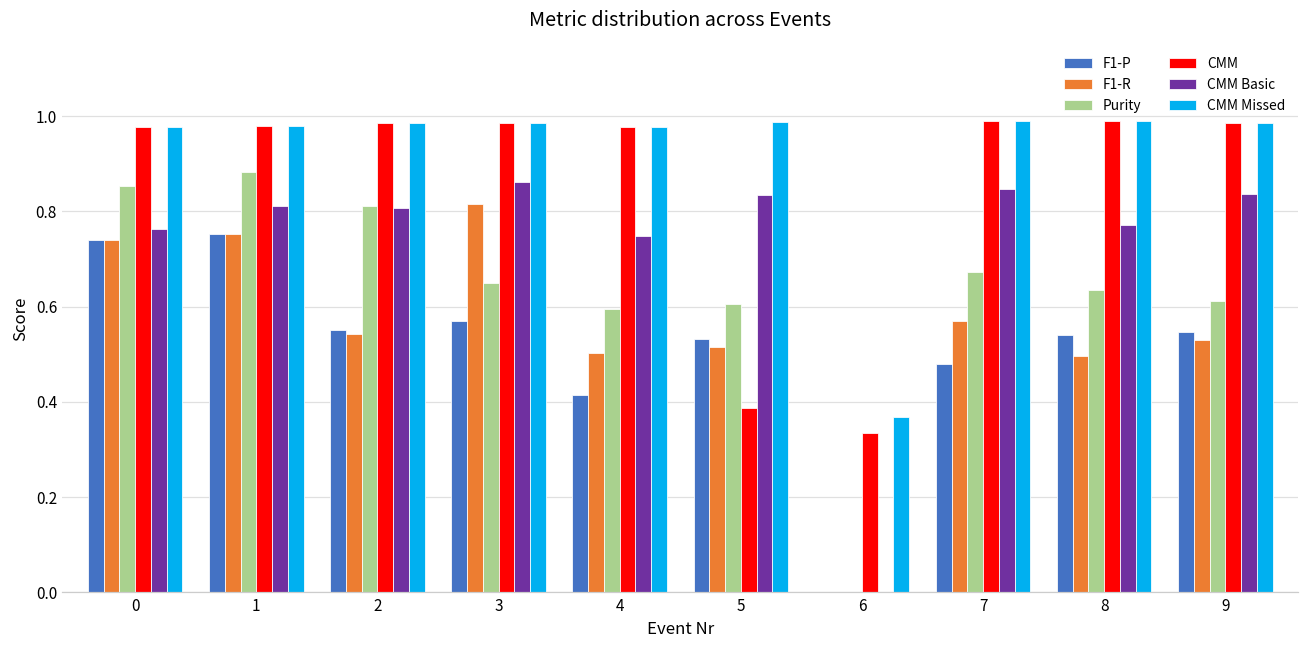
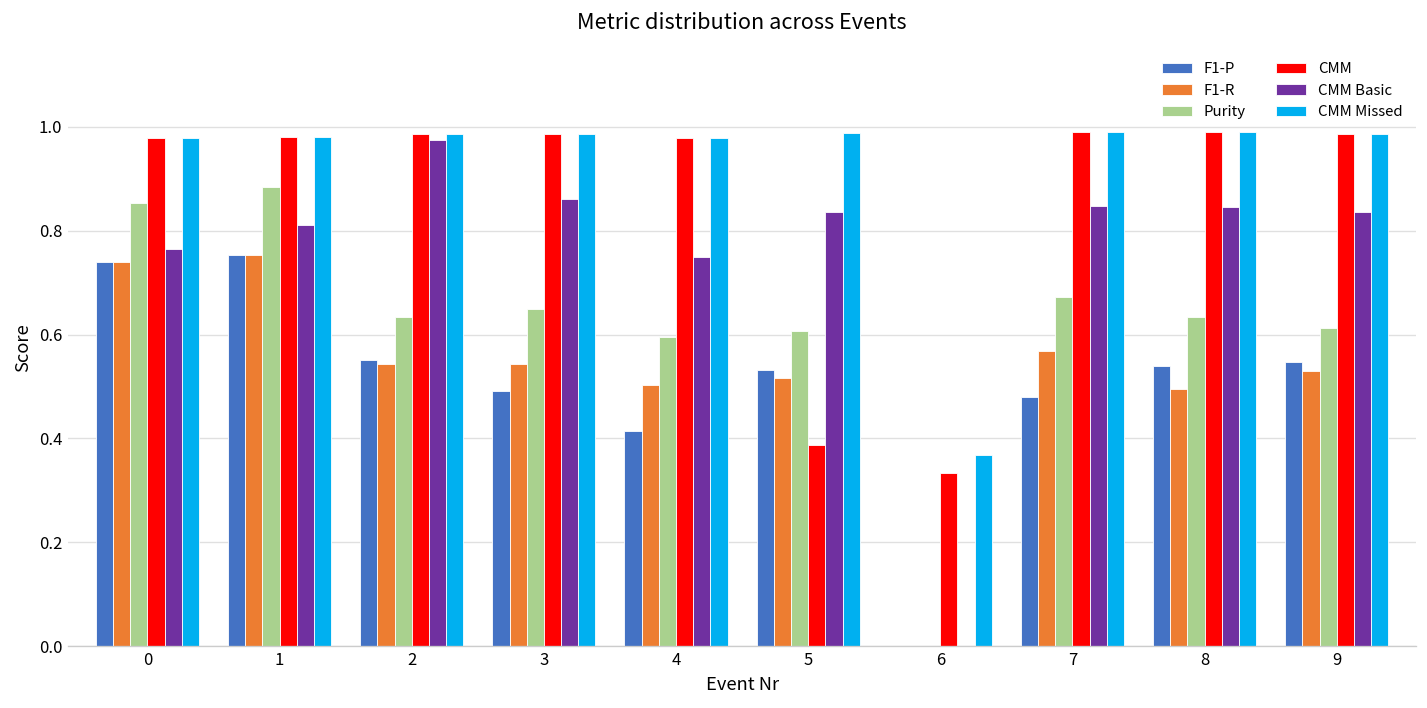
Purity, 2: 0.81 -> 0.63
CMM Basic, 2: 0.81 -> 0.97
F1-P, 3: 0.57 -> 0.49
F1-R, 3: 0.81 -> 0.54
CMM Basic, 8: 0.77 -> 0.85
